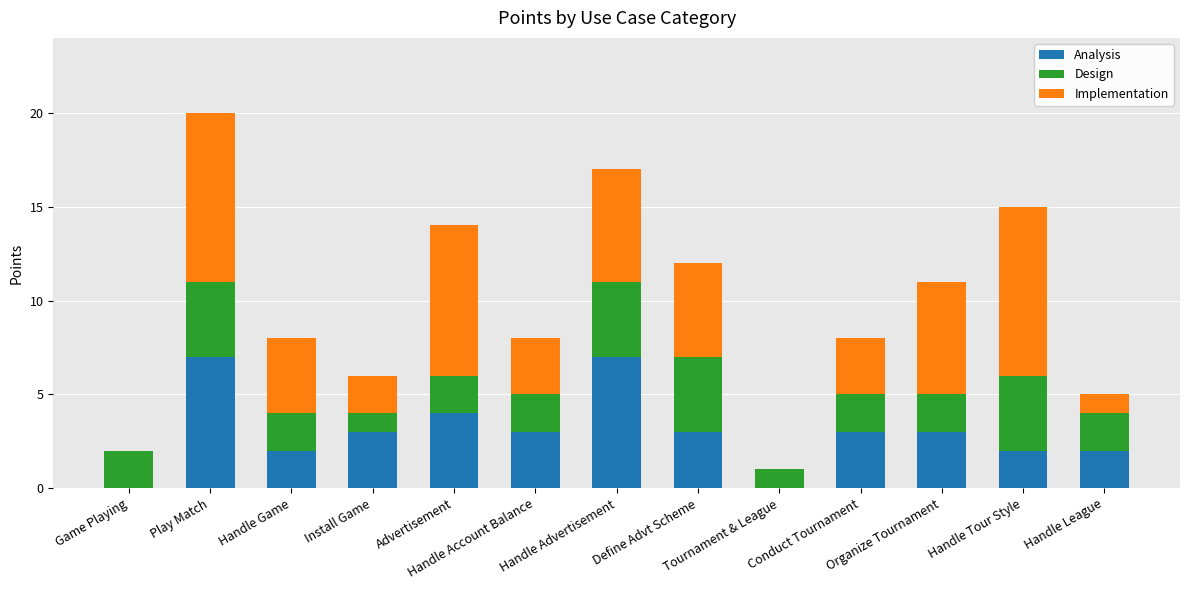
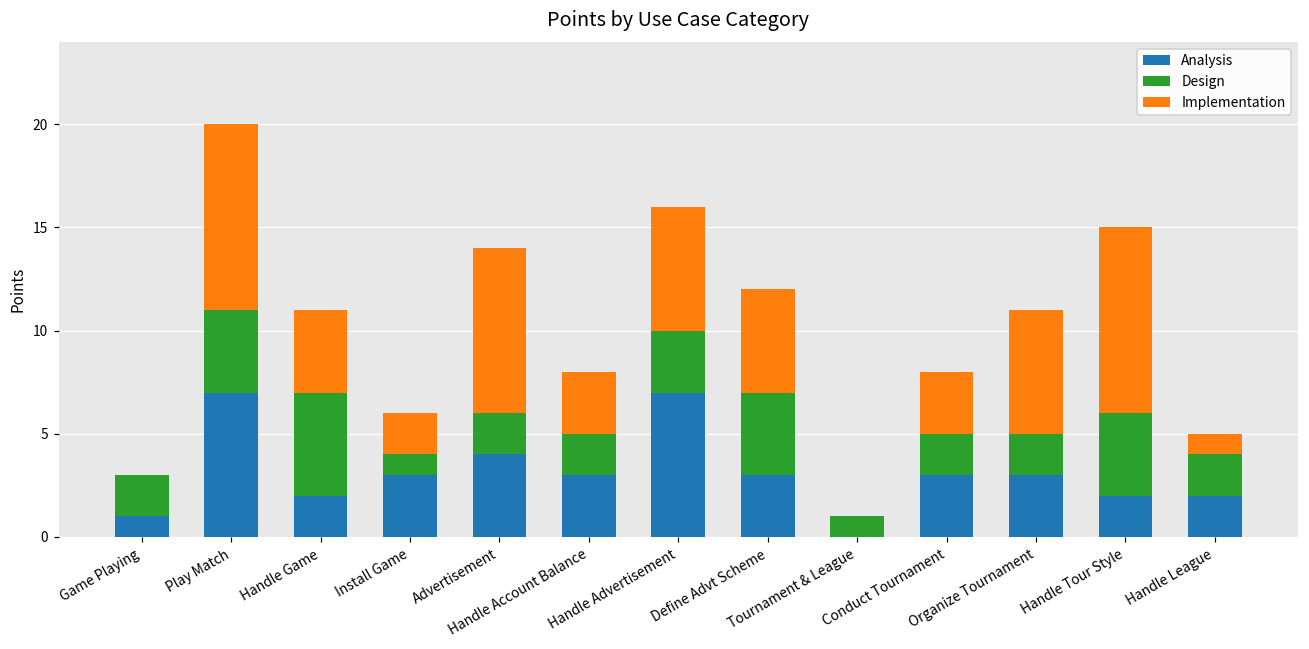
Analysis, Game Playing: 0 -> 1
Design, Handle Game: 2 -> 5
Design, Handle Advertisement: 4 -> 3
